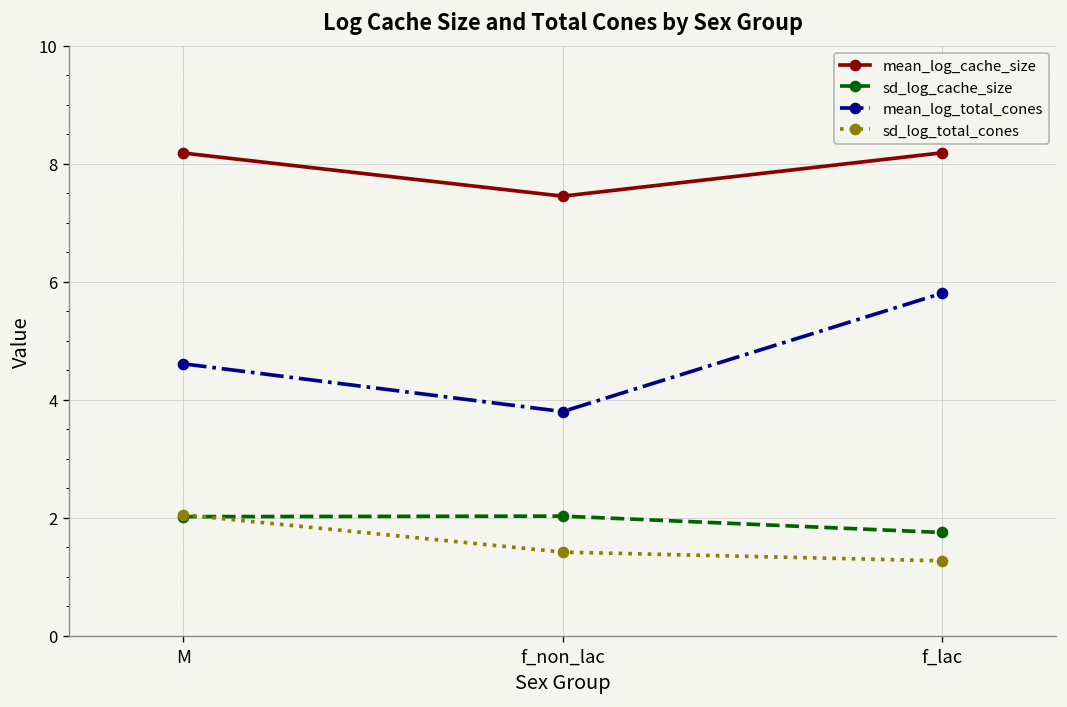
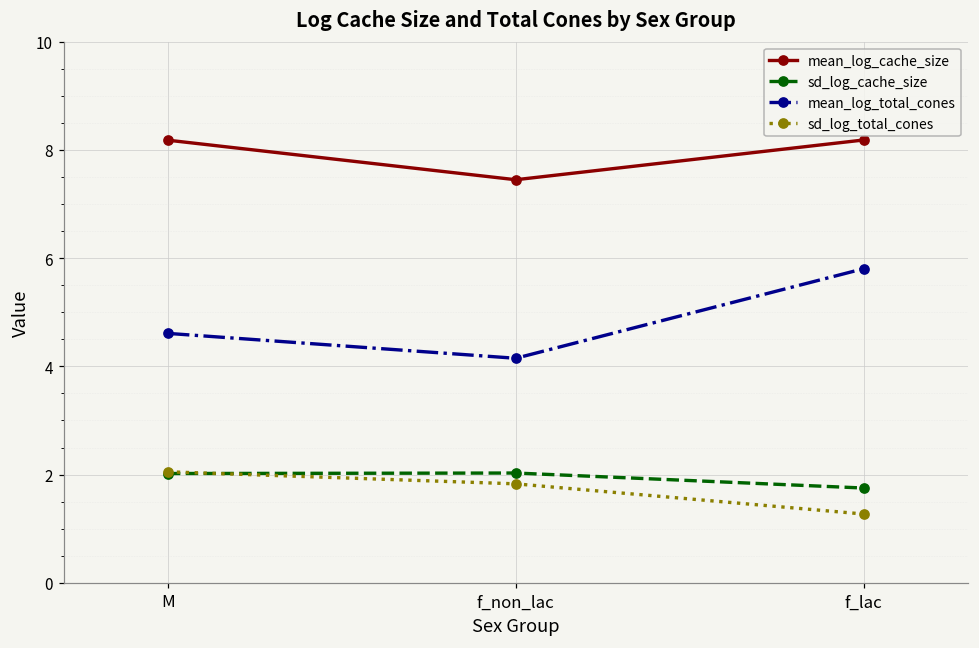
mean_log_total_cones, f_non_lac: 3.8 -> 4.1
sd_log_total_cones, f_non_lac: 1.4 -> 1.8
